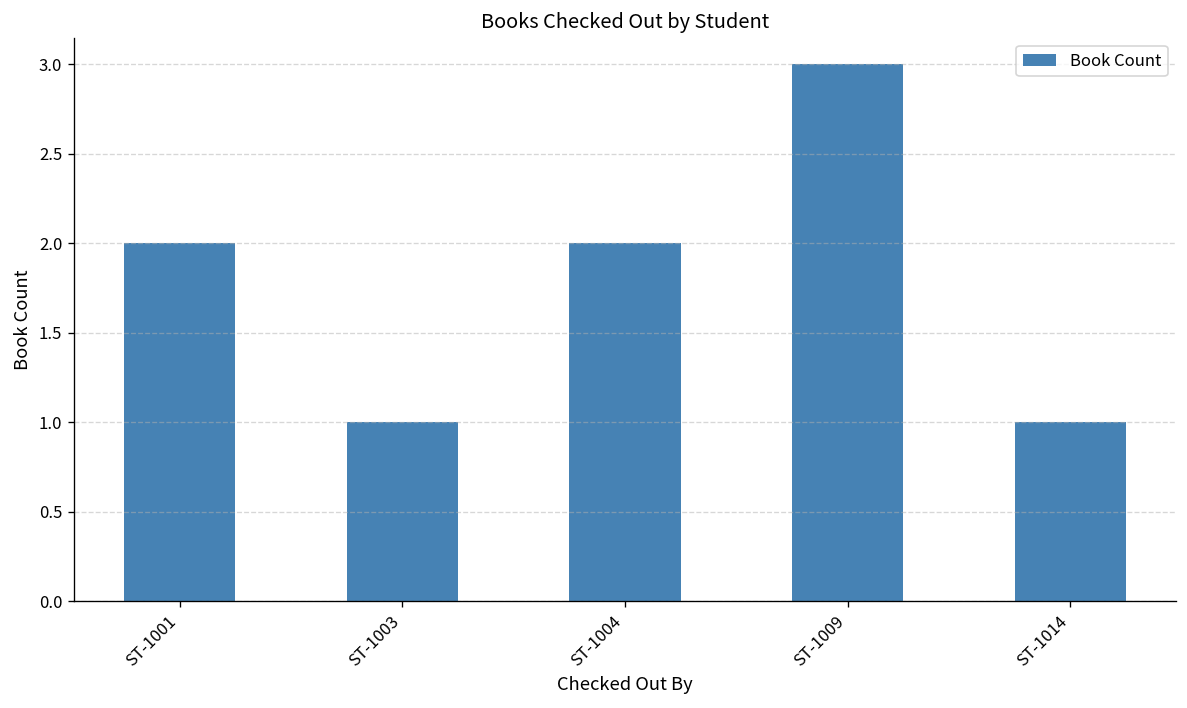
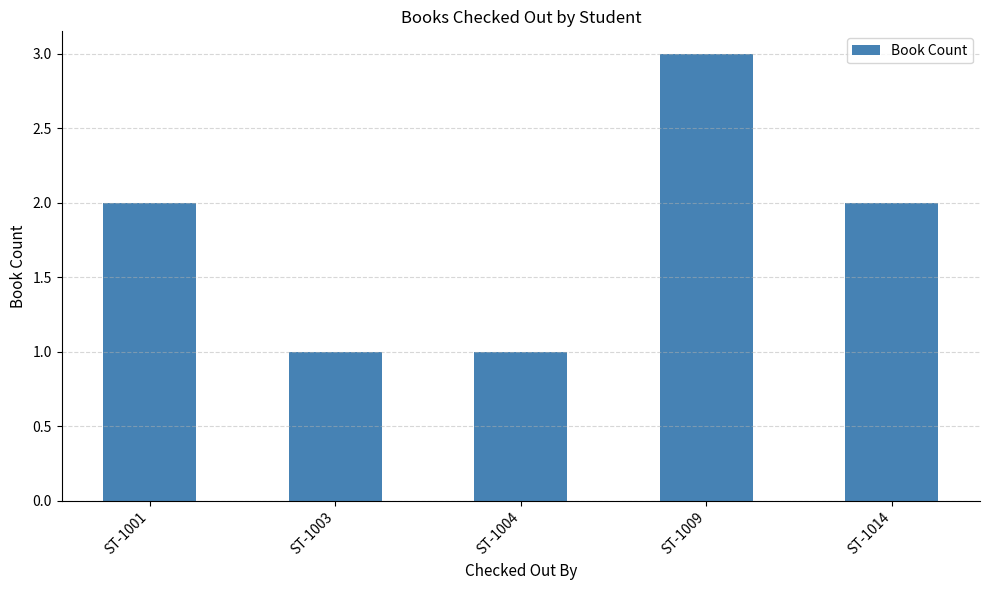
ST-1004: 2 -> 1
ST-1014: 1 -> 2
